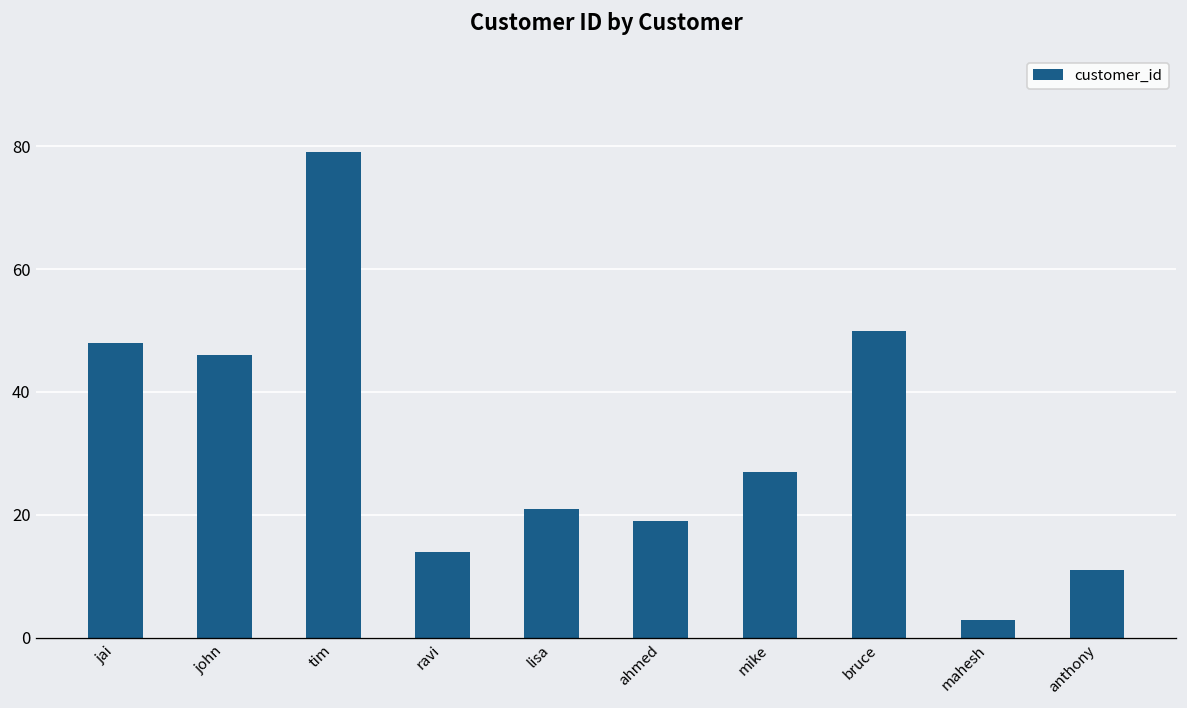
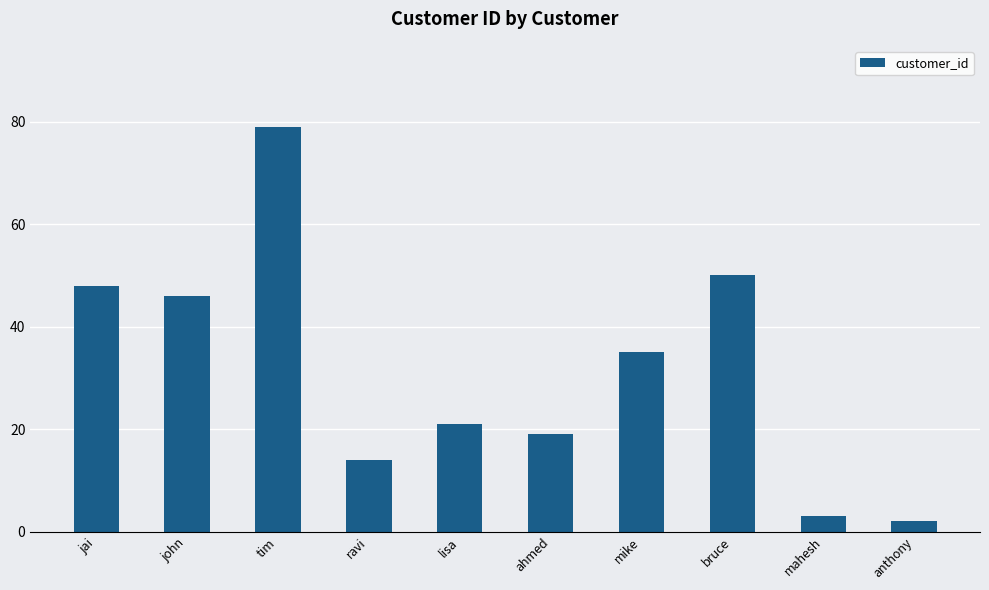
mike: 27 -> 35
anthony: 11 -> 2
